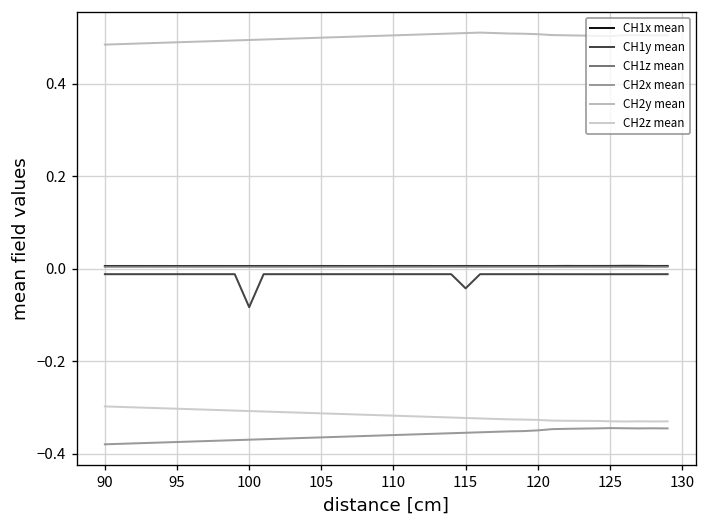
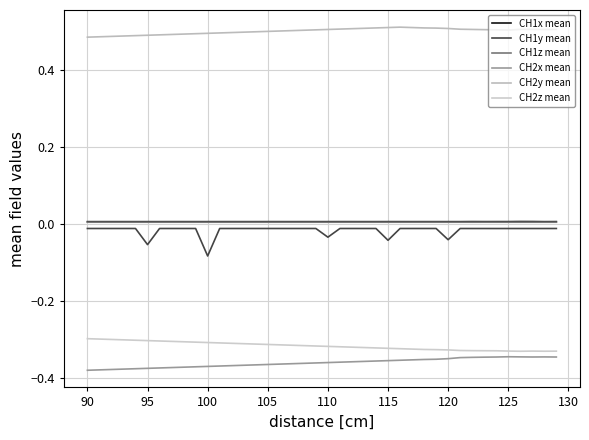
CH1y mean, 95: -0.01 -> -0.05
CH1y mean, 110: -0.01 -> -0.03
CH1y mean, 120: -0.01 -> -0.04
